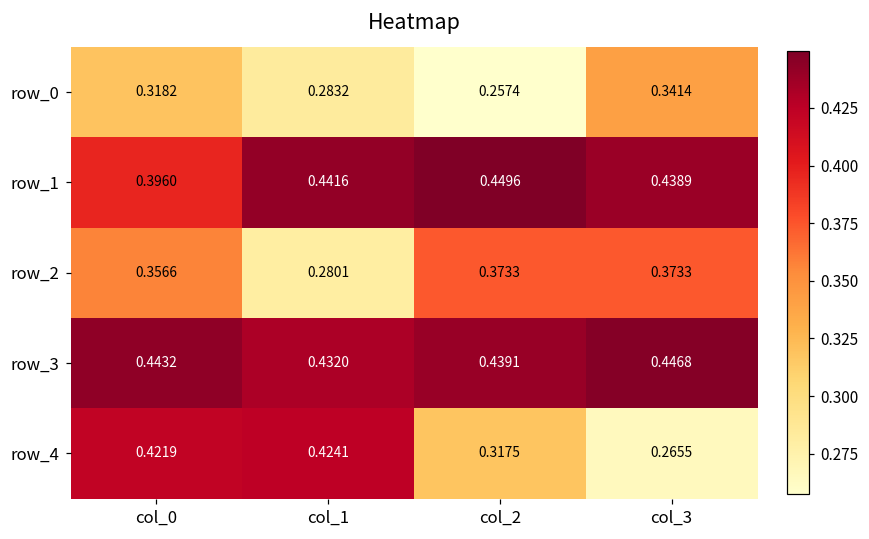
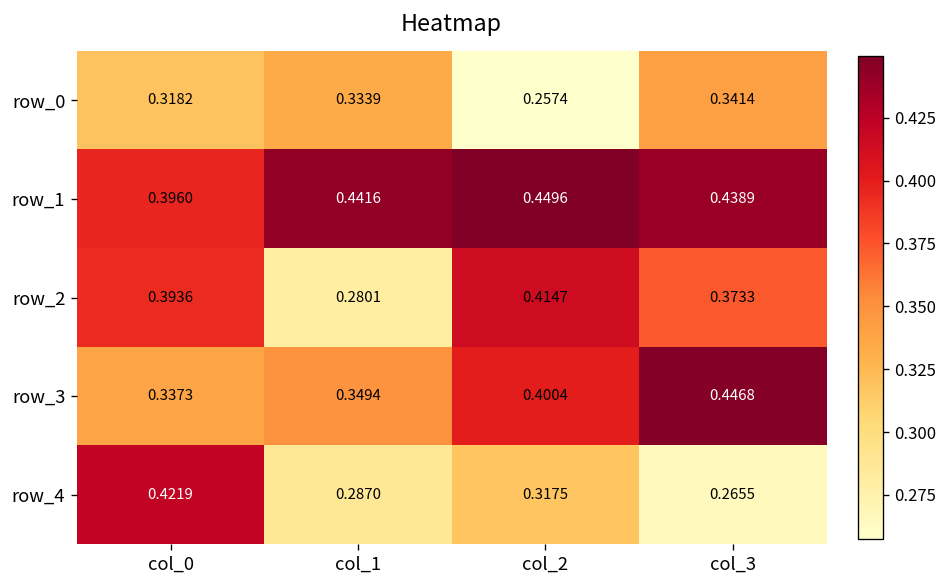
row_0, col_1: 0.2832 -> 0.3339
row_2, col_0: 0.3566 -> 0.3936
row_2, col_2: 0.3733 -> 0.4147
row_3, col_0: 0.4432 -> 0.3373
row_3, col_1: 0.4320 -> 0.3494
row_3, col_2: 0.4391 -> 0.4004
row_4, col_1: 0.4241 -> 0.2870
